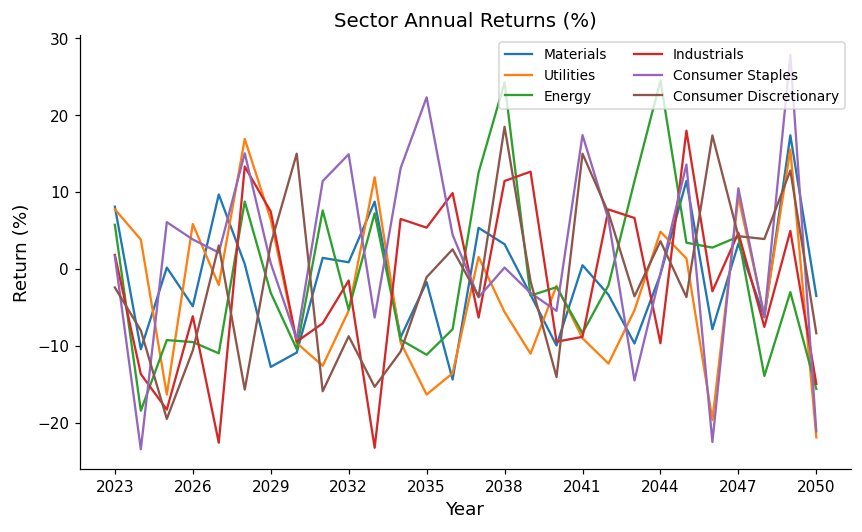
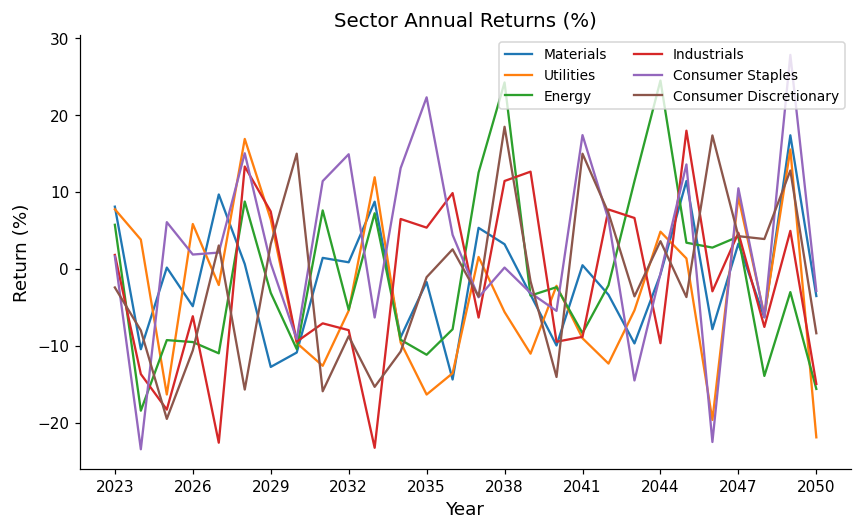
Consumer Staples, 2026: 4 -> 2
Industrials, 2032: -2 -> -8
Consumer Staples, 2050: -21 -> -3
